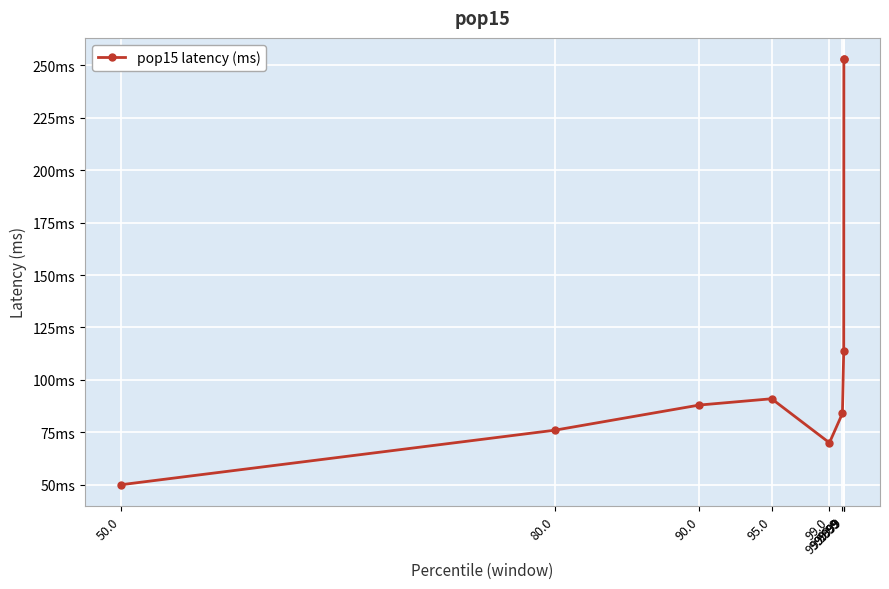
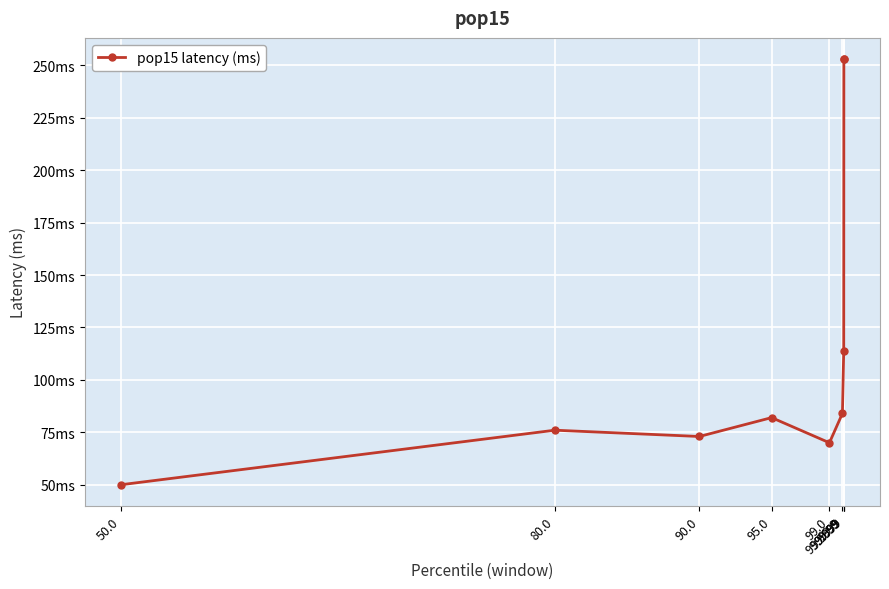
90.0: 88ms -> 73ms
95.0: 91ms -> 82ms
